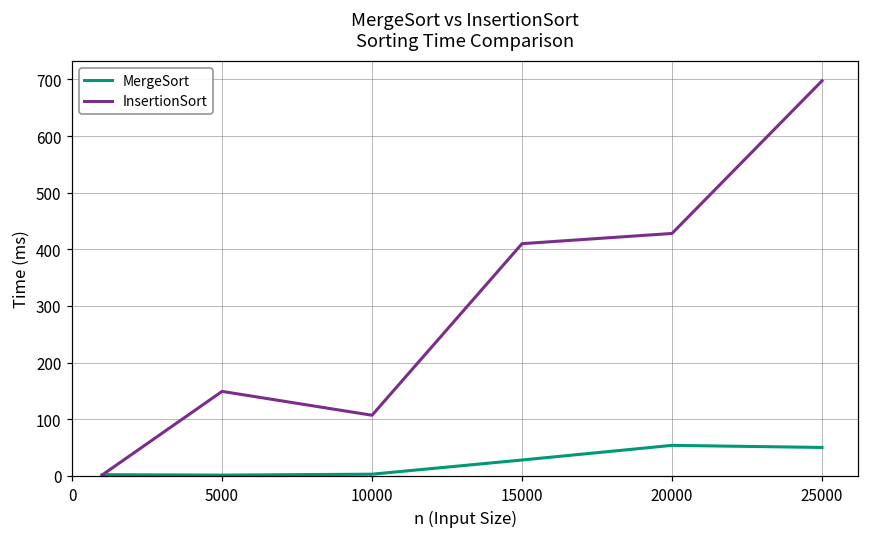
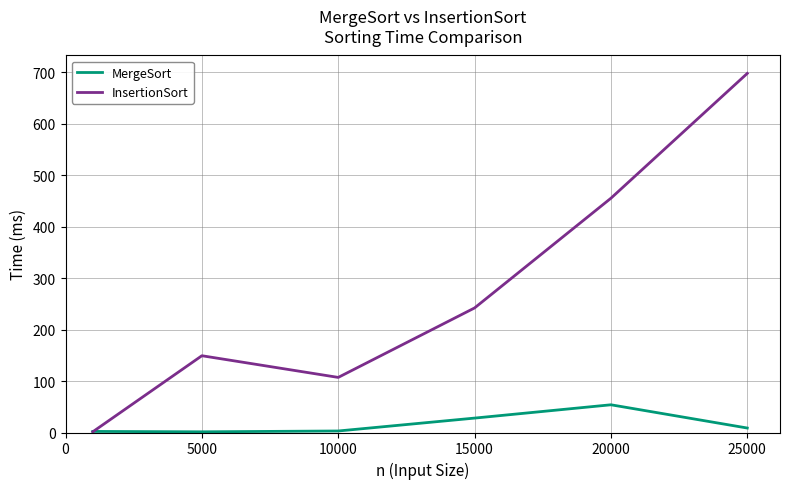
InsertionSort, 15000: 410 -> 240
InsertionSort, 20000: 430 -> 460
MergeSort, 25000: 50 -> 10
